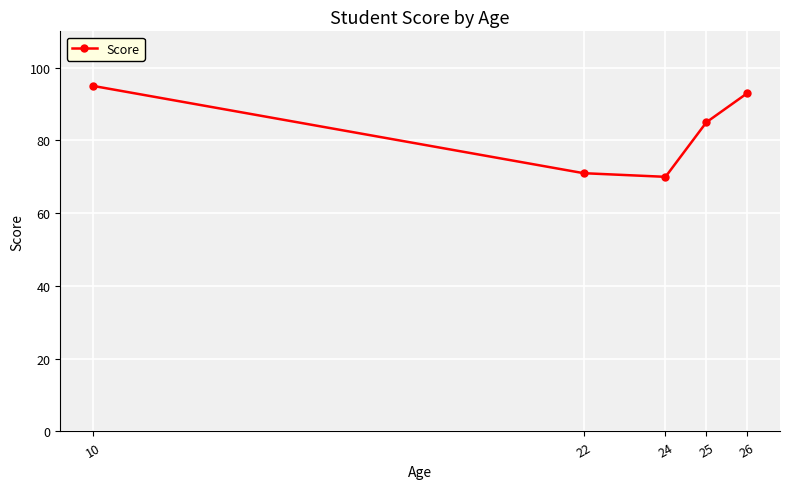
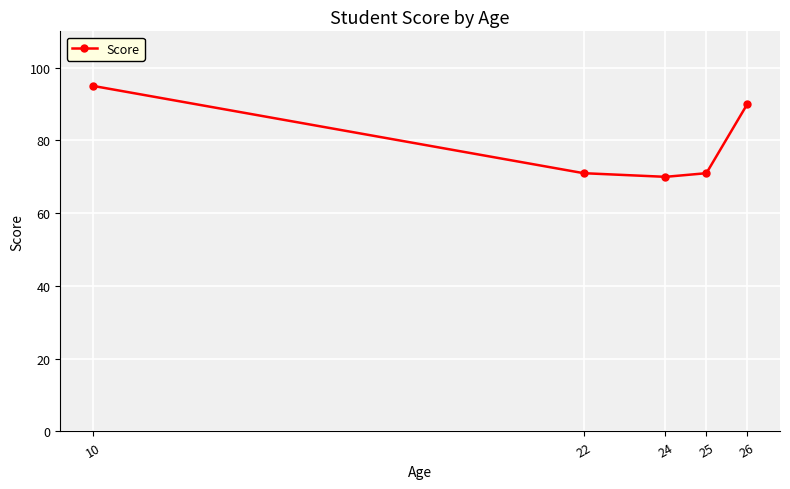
25: 85 -> 71
26: 93 -> 90
